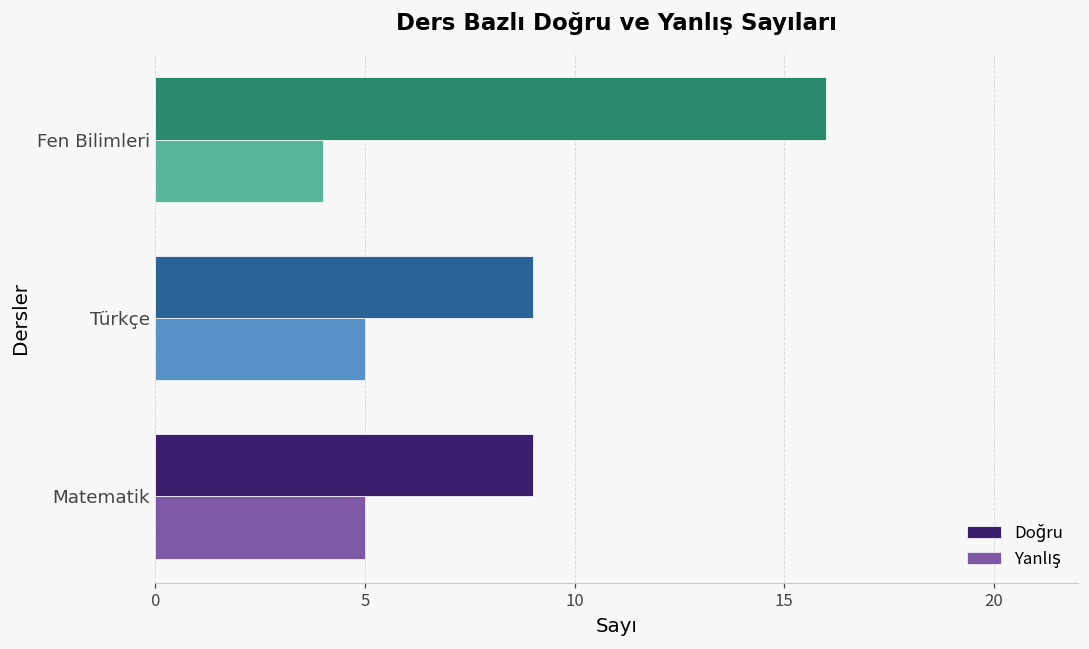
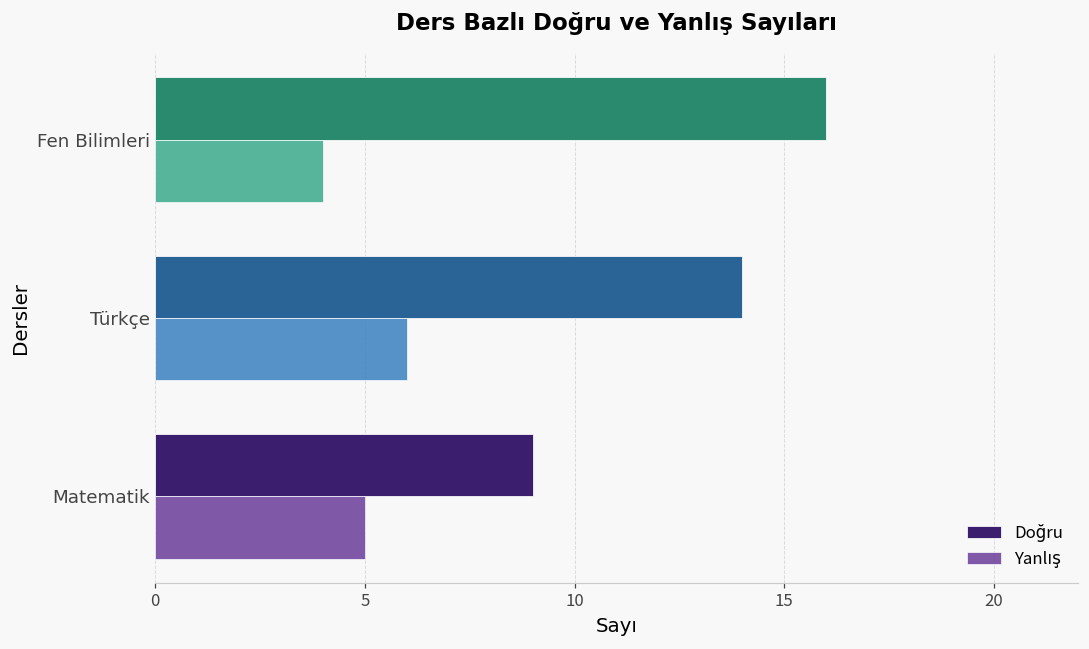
Doğru, Türkçe: 9 -> 14
Yanlış, Türkçe: 5 -> 6
